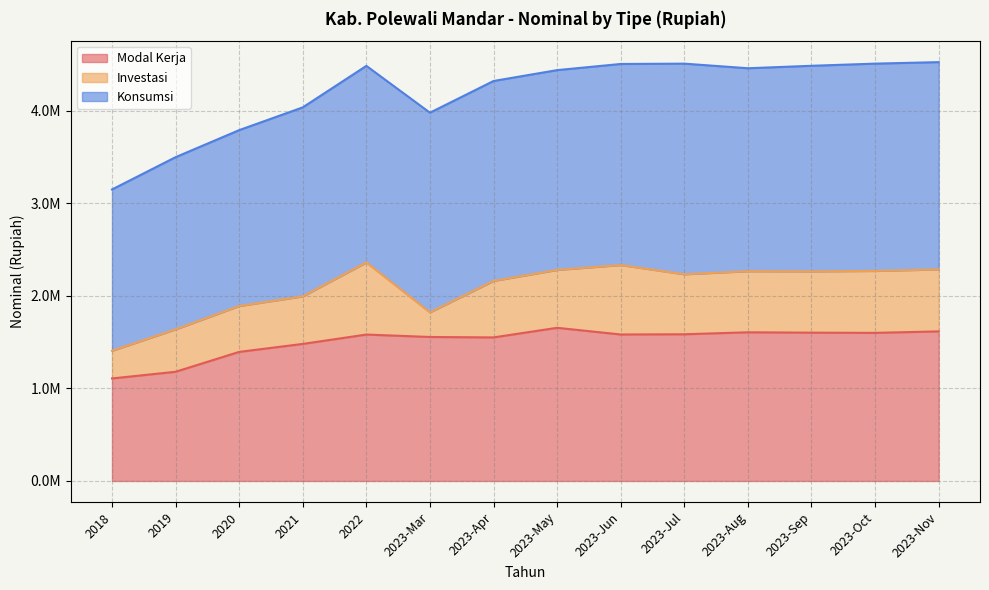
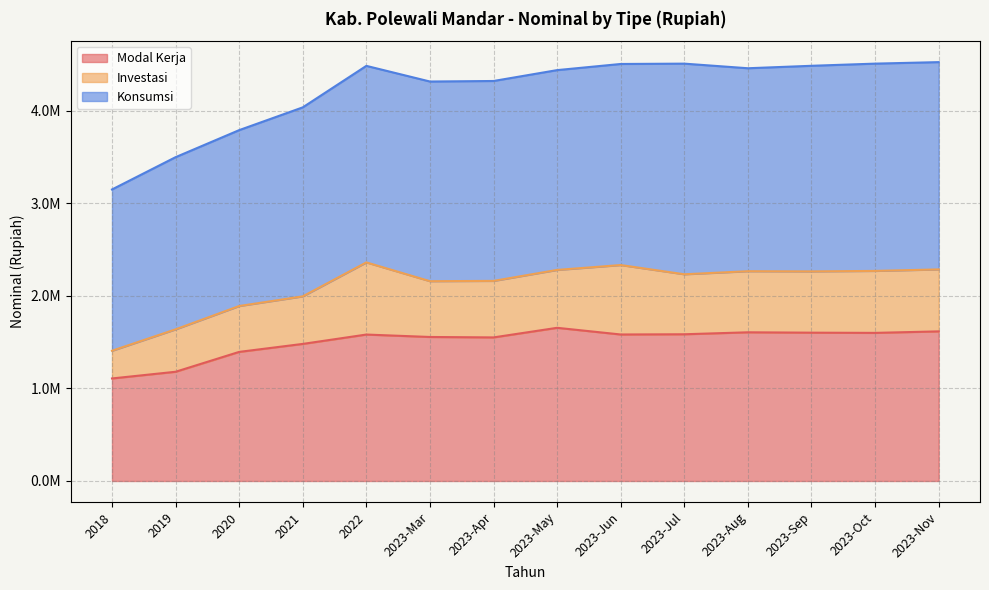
Investasi, 2023-Mar: 300000 -> 600000
